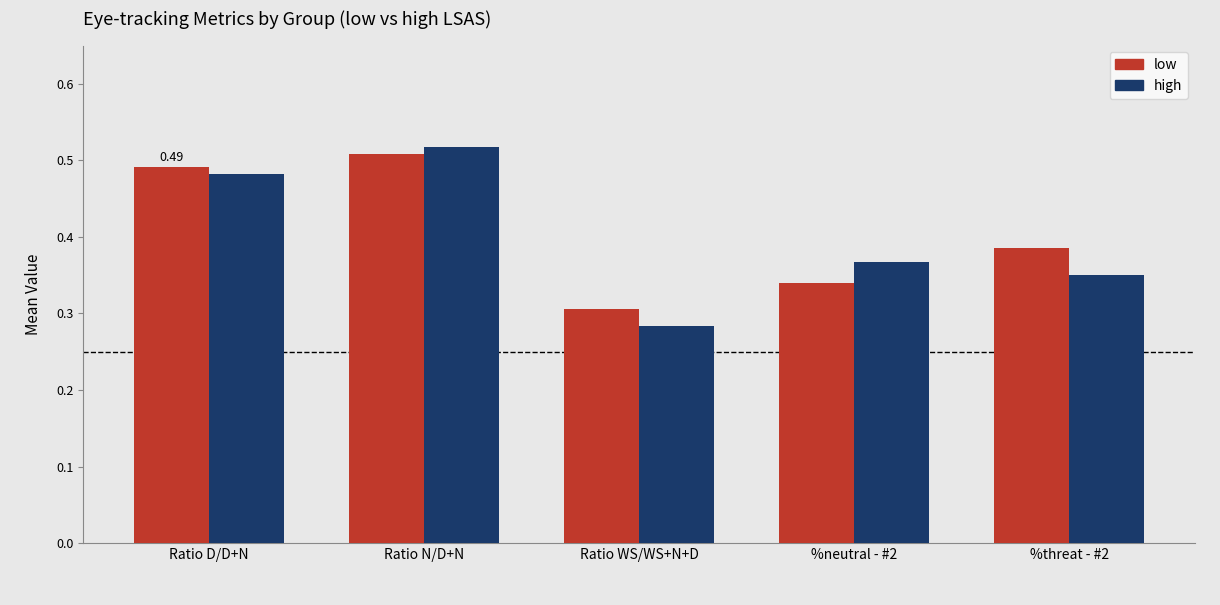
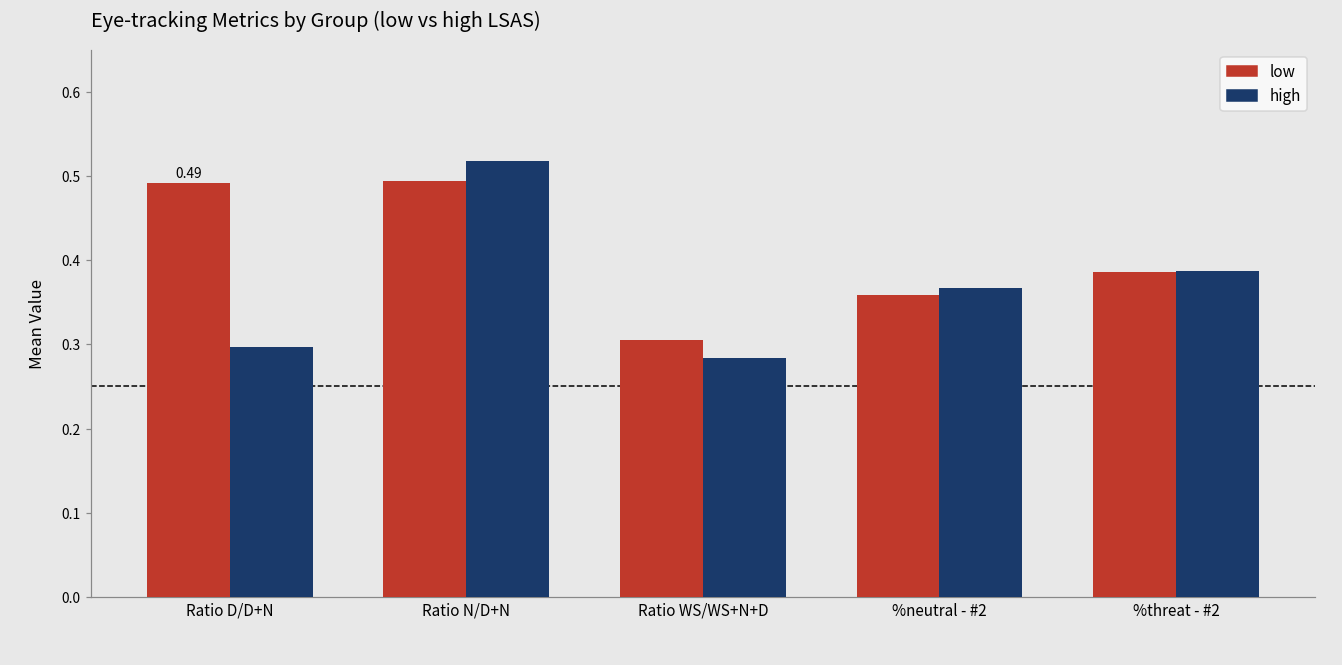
high, Ratio D/D+N: 0.48 -> 0.30
low, Ratio N/D+N: 0.51 -> 0.49
low, %neutral - #2: 0.34 -> 0.36
high, %threat - #2: 0.35 -> 0.39
